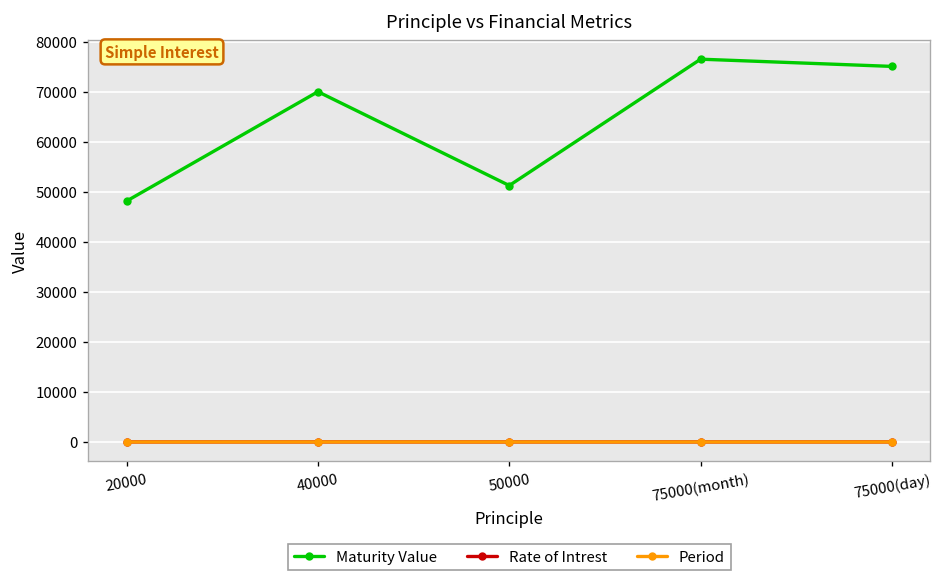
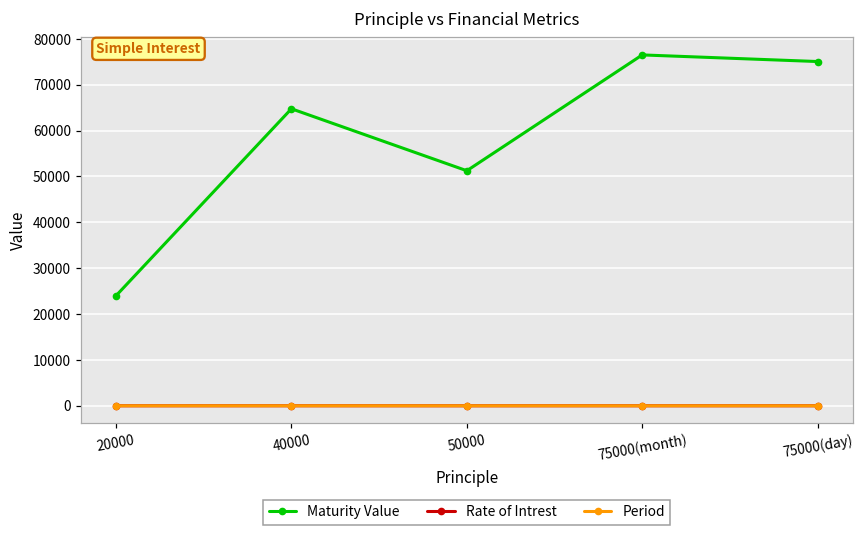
Maturity Value, 20000: 48000 -> 24000
Maturity Value, 40000: 70000 -> 65000
